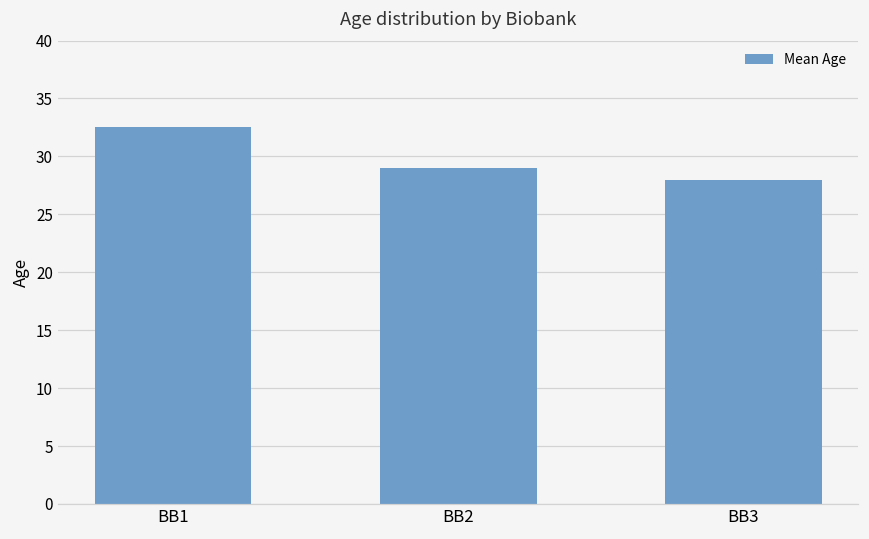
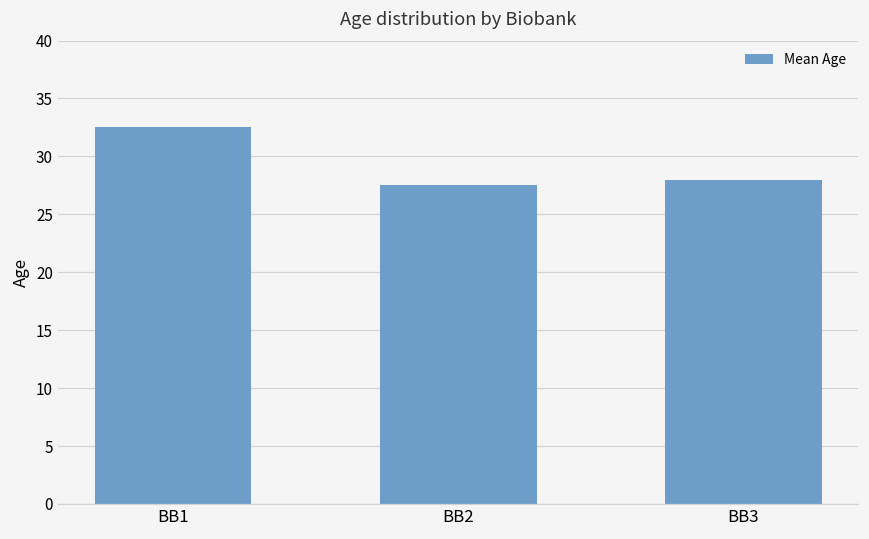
BB2: 29.0 -> 27.5
